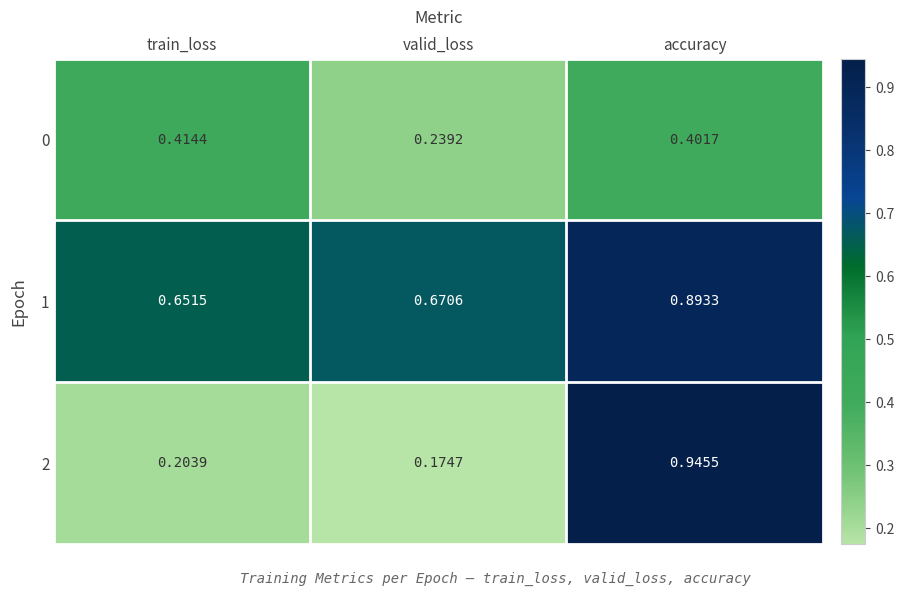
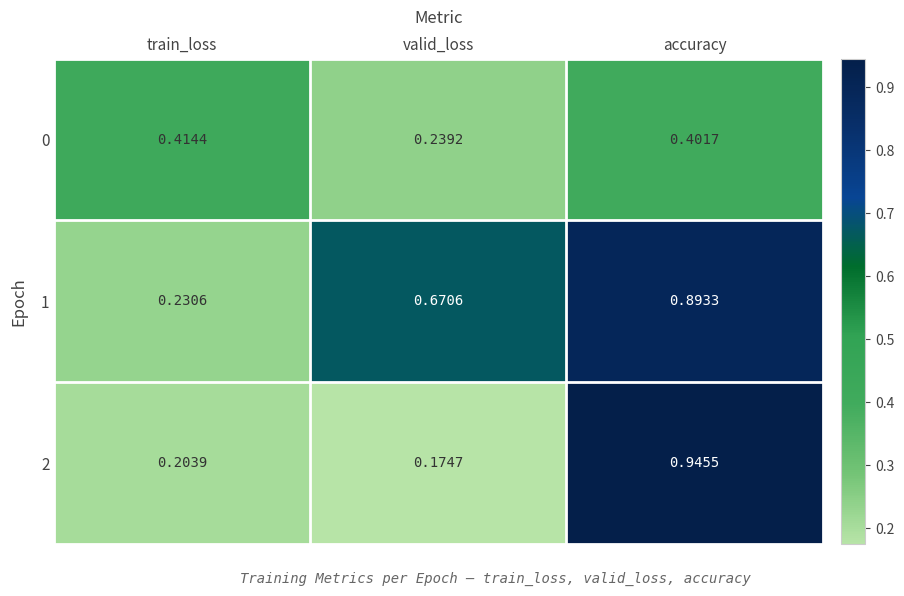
1, train_loss: 0.6515 -> 0.2306
